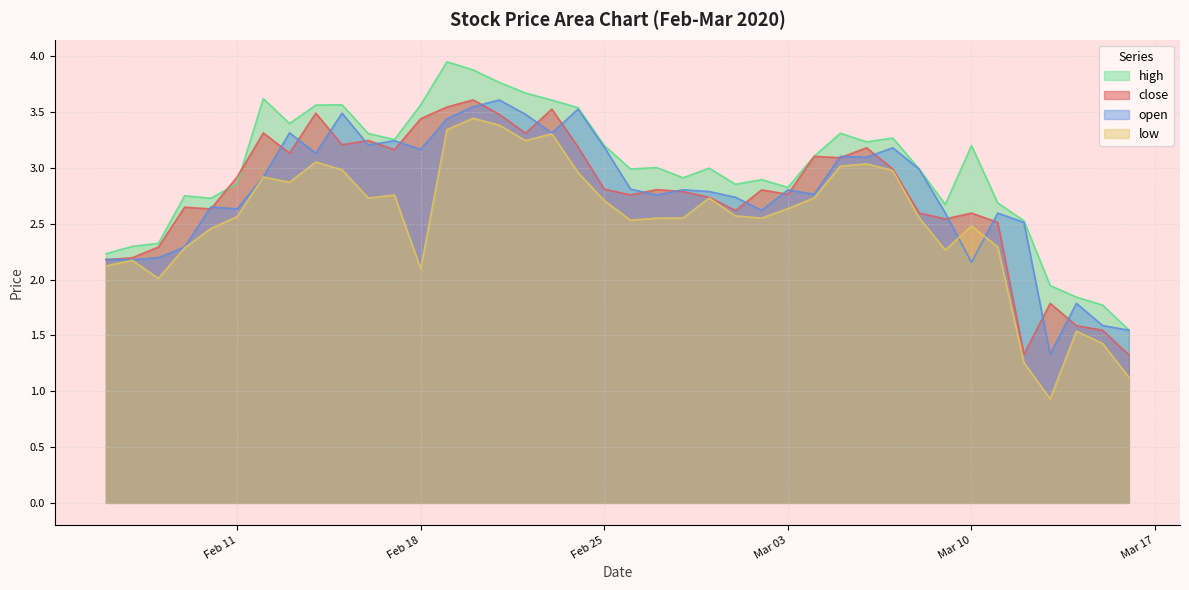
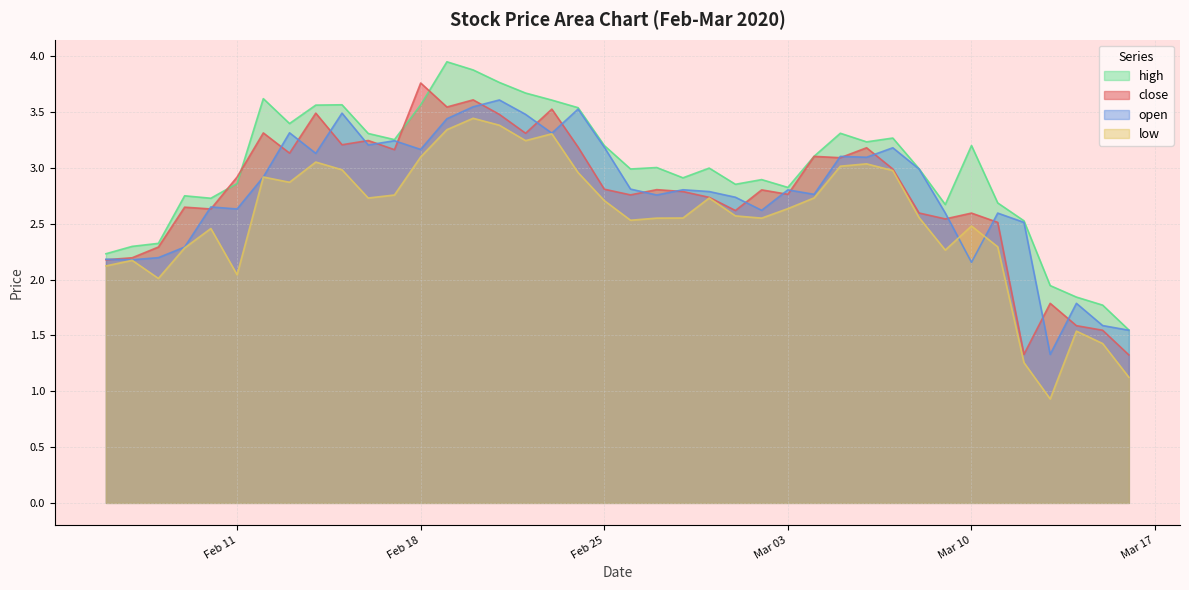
low, Feb 11: 2.56 -> 2.04
close, Feb 18: 3.44 -> 3.76
low, Feb 18: 2.10 -> 3.10
